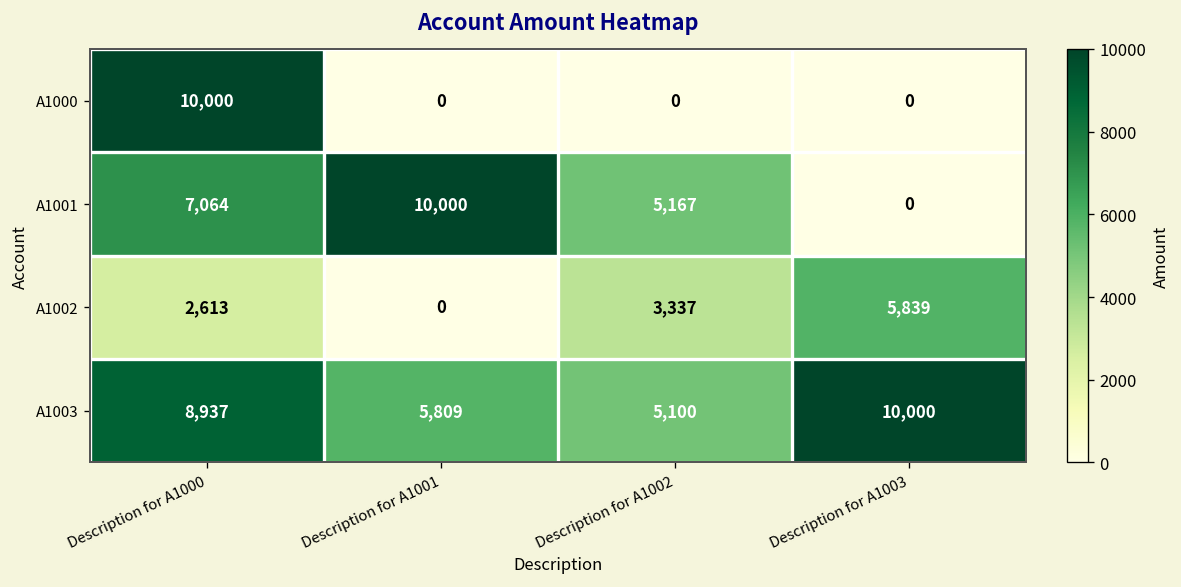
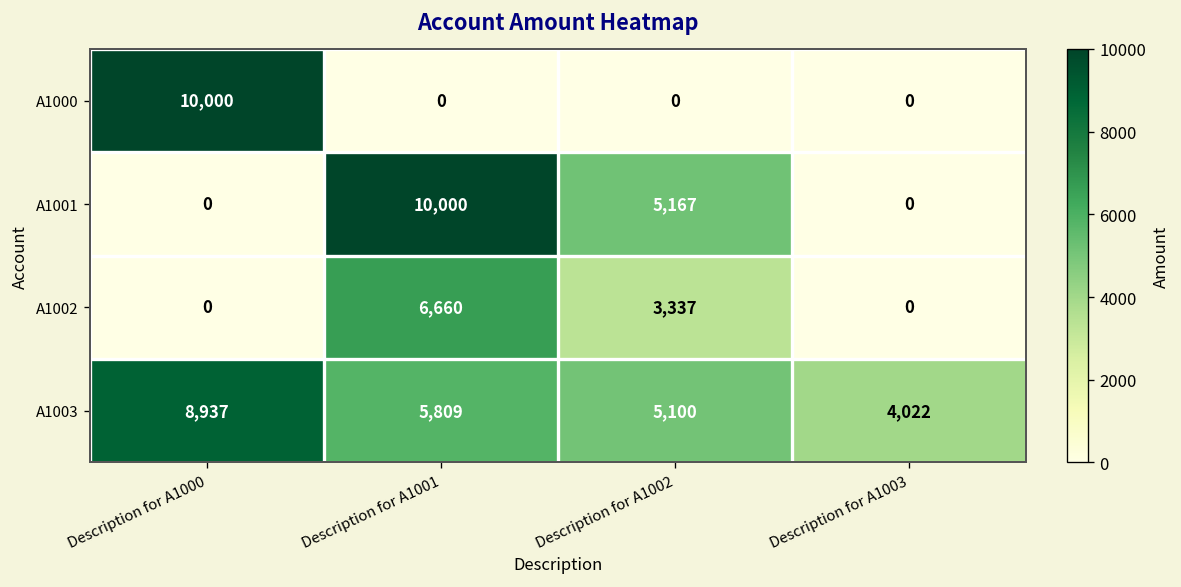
A1001, Description for A1000: 7,064 -> 0
A1002, Description for A1000: 2,613 -> 0
A1002, Description for A1001: 0 -> 6,660
A1002, Description for A1003: 5,839 -> 0
A1003, Description for A1003: 10,000 -> 4,022
